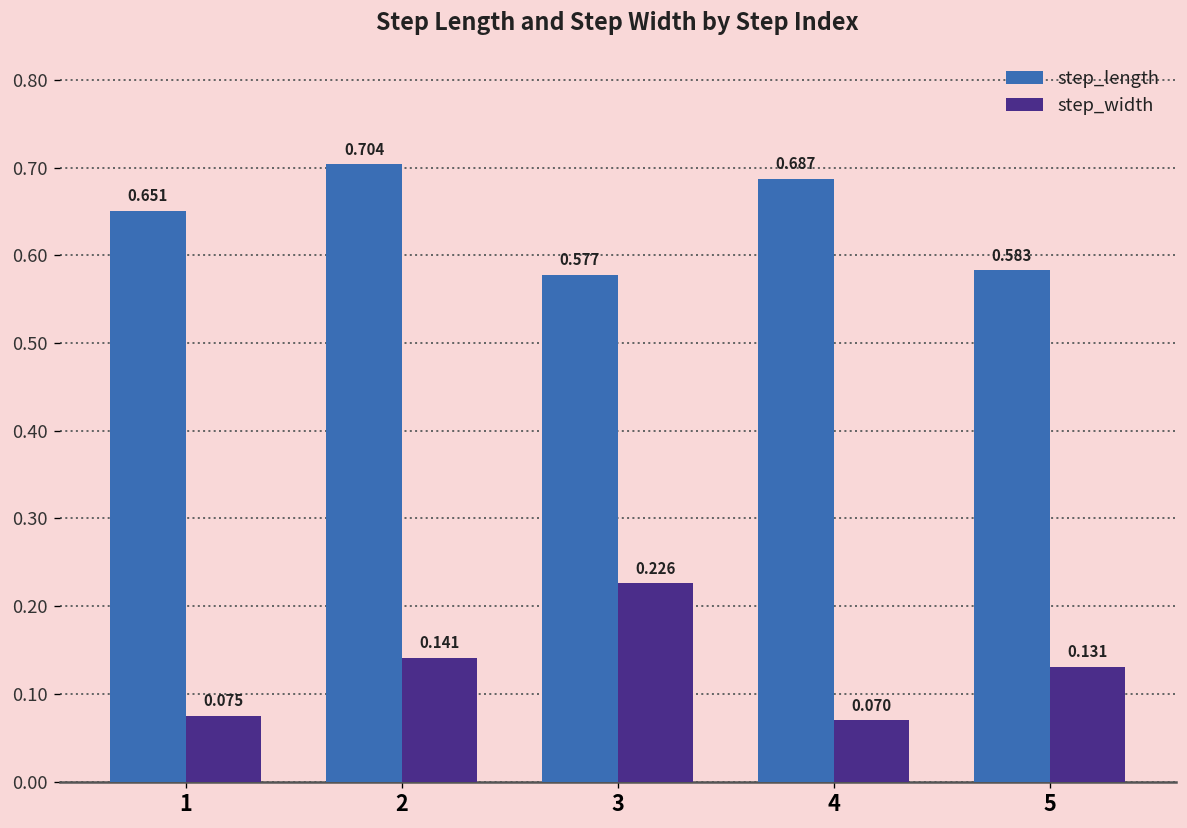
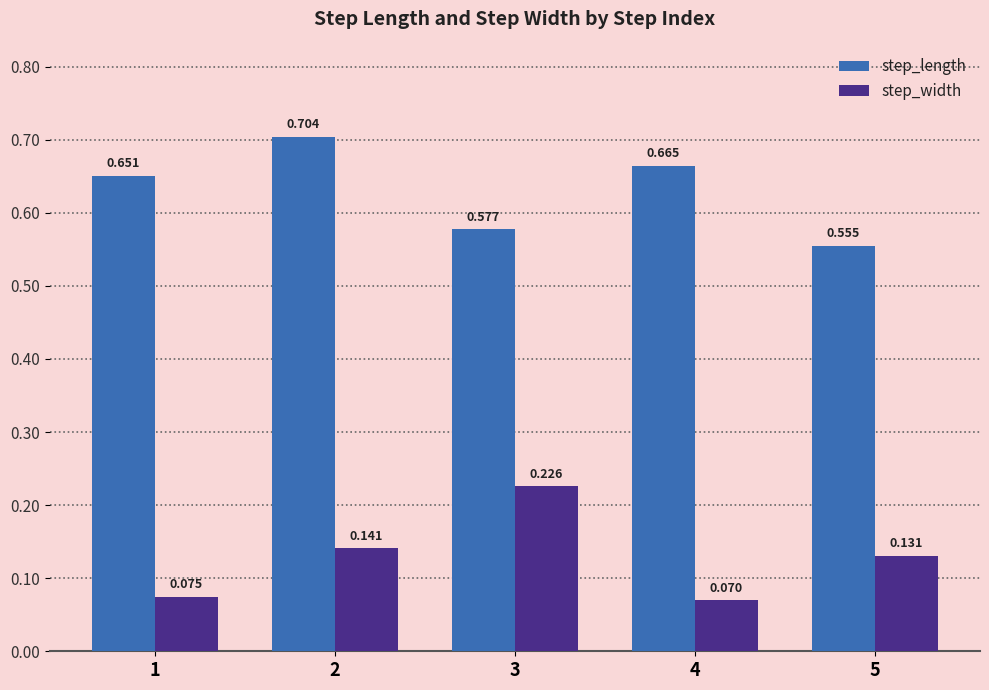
step_length, 4: 0.687 -> 0.665
step_length, 5: 0.583 -> 0.555
